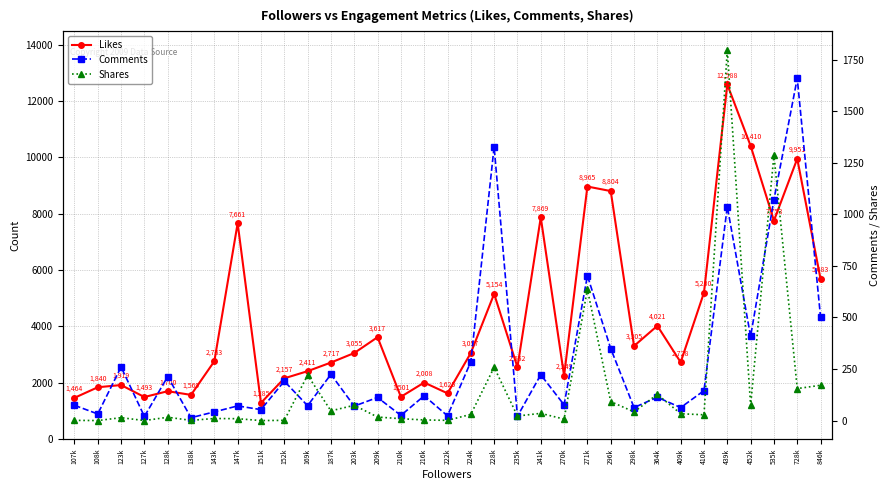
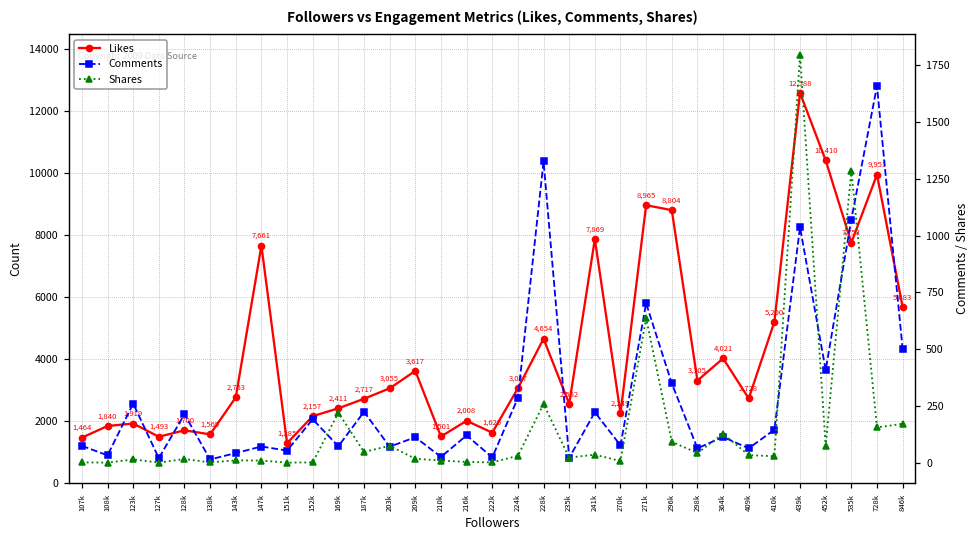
Likes, 228k: 5,154 -> 4,654
